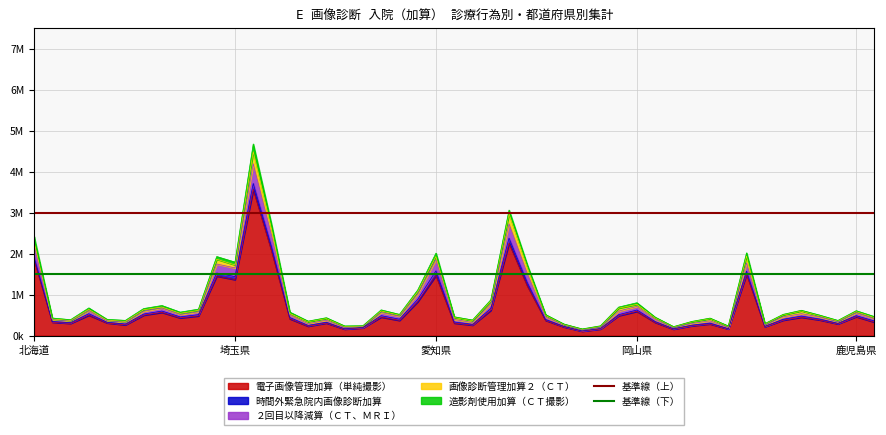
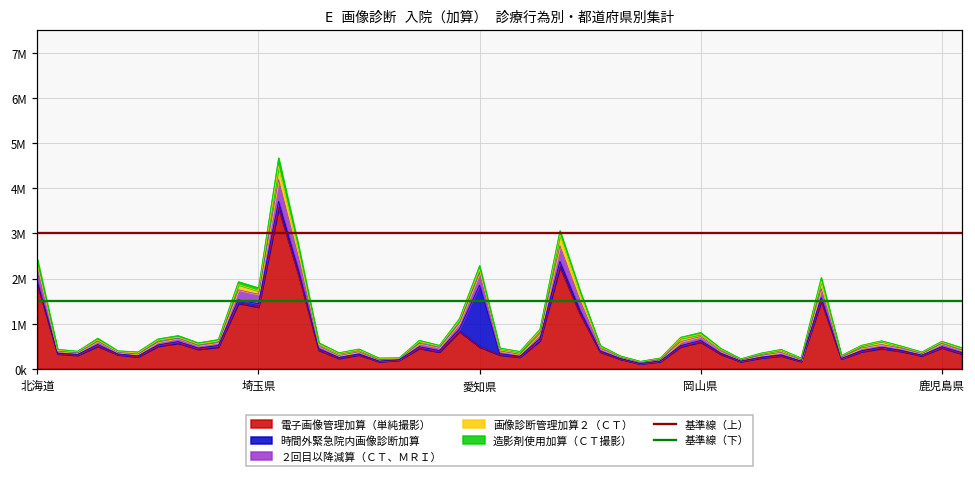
電子画像管理加算（単純撮影）, 愛知県: 1500000 -> 500000
時間外緊急院内画像診断加算, 愛知県: 100000 -> 1400000
